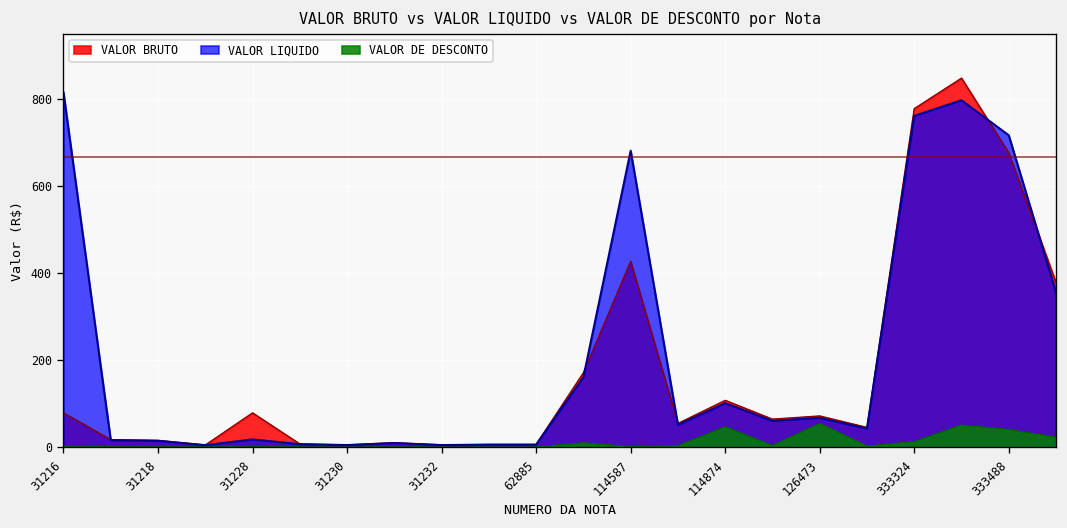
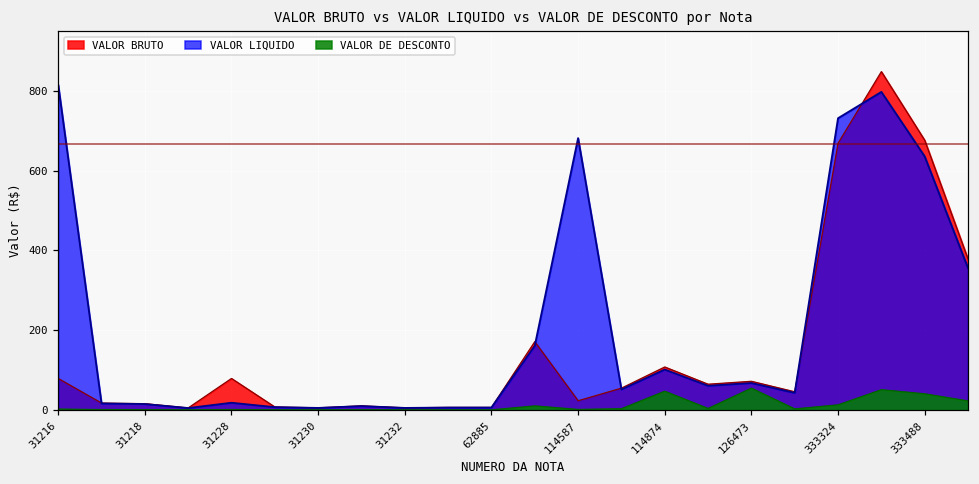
VALOR BRUTO, 114587: 430 -> 20
VALOR BRUTO, 333324: 780 -> 670
VALOR LIQUIDO, 333324: 760 -> 730
VALOR LIQUIDO, 333488: 720 -> 640
